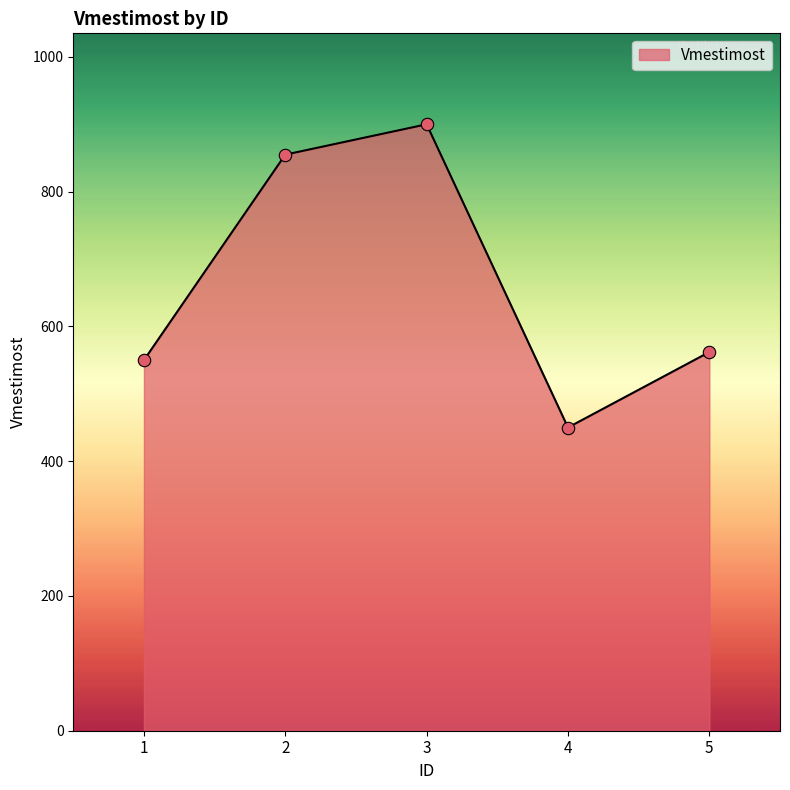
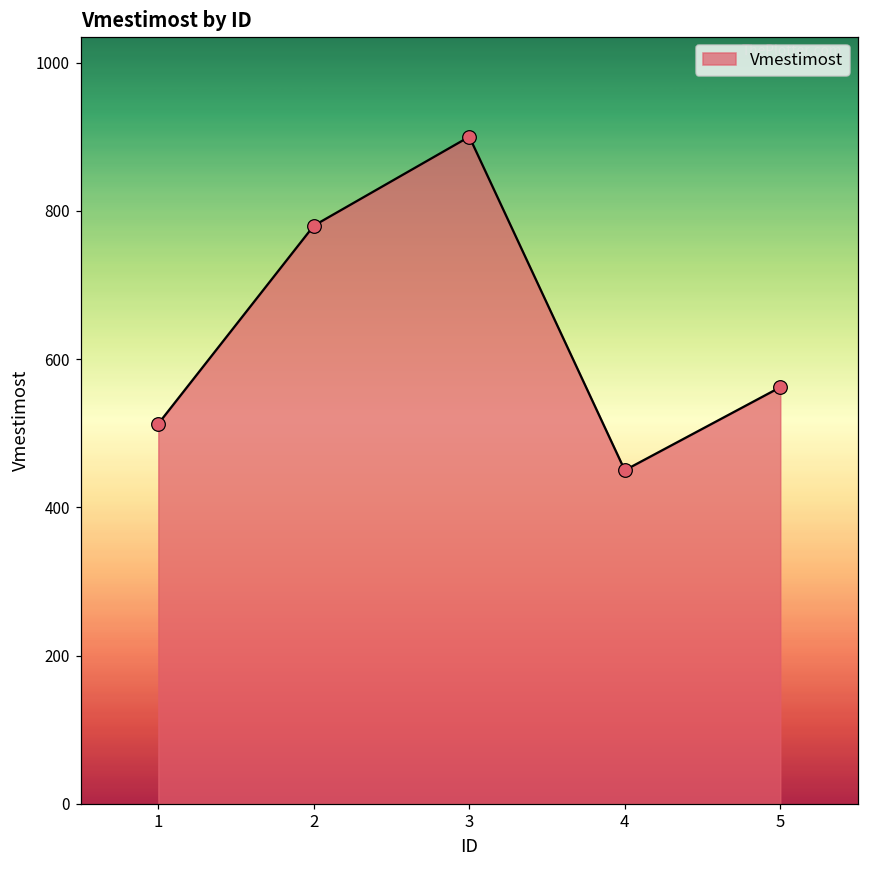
1: 550 -> 510
2: 860 -> 780
